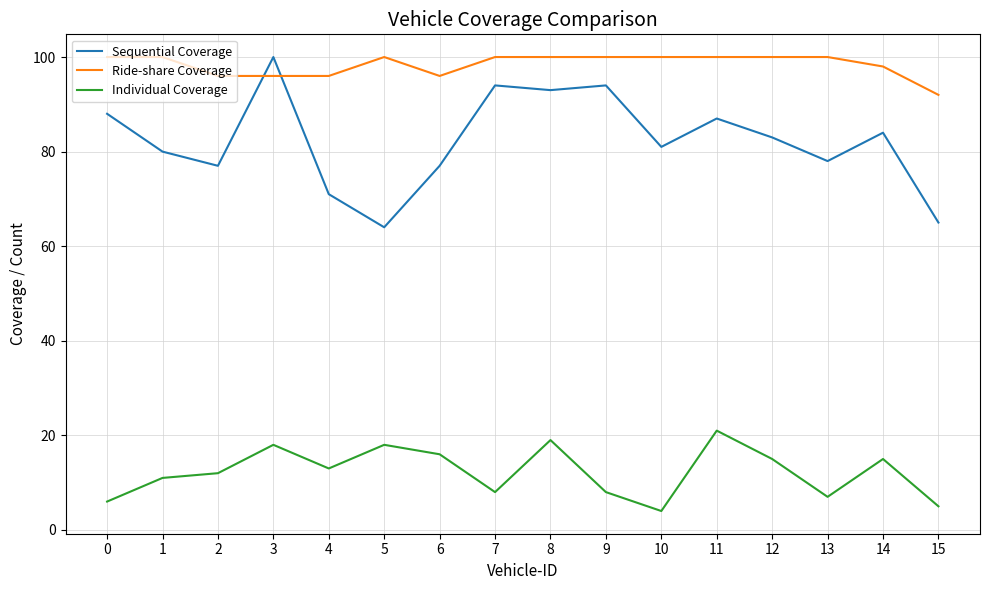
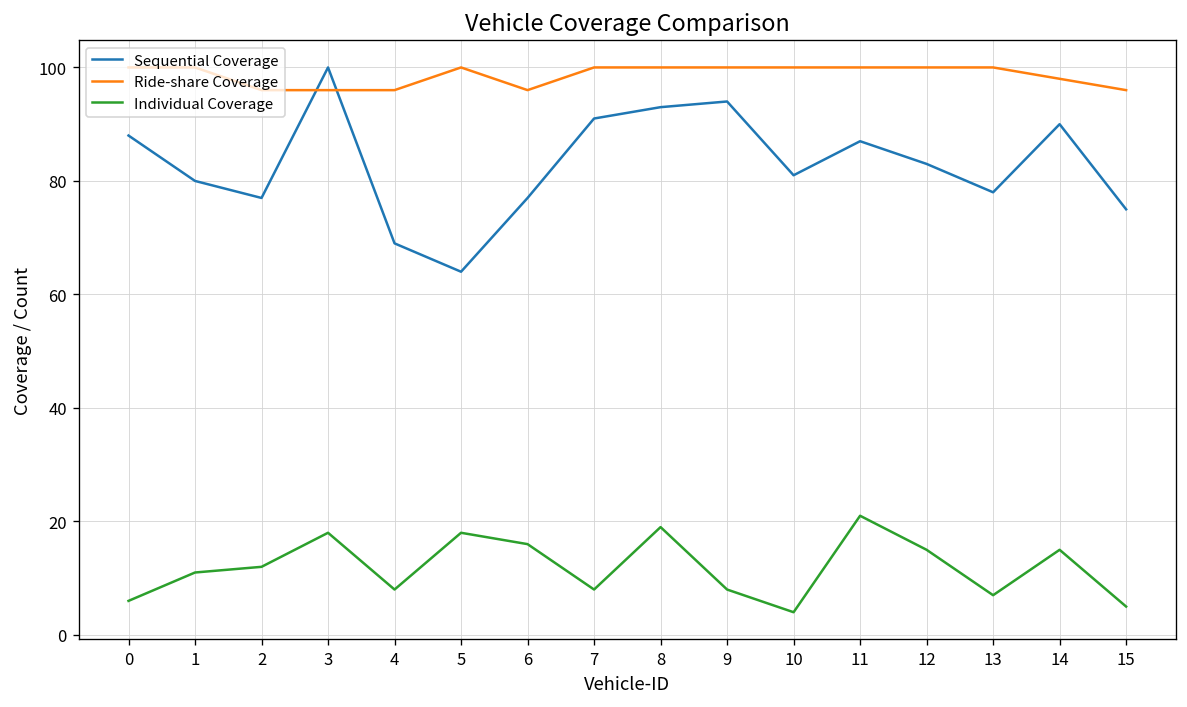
Sequential Coverage, 4: 71 -> 69
Individual Coverage, 4: 13 -> 8
Sequential Coverage, 7: 94 -> 91
Sequential Coverage, 14: 84 -> 90
Sequential Coverage, 15: 65 -> 75
Ride-share Coverage, 15: 92 -> 96
